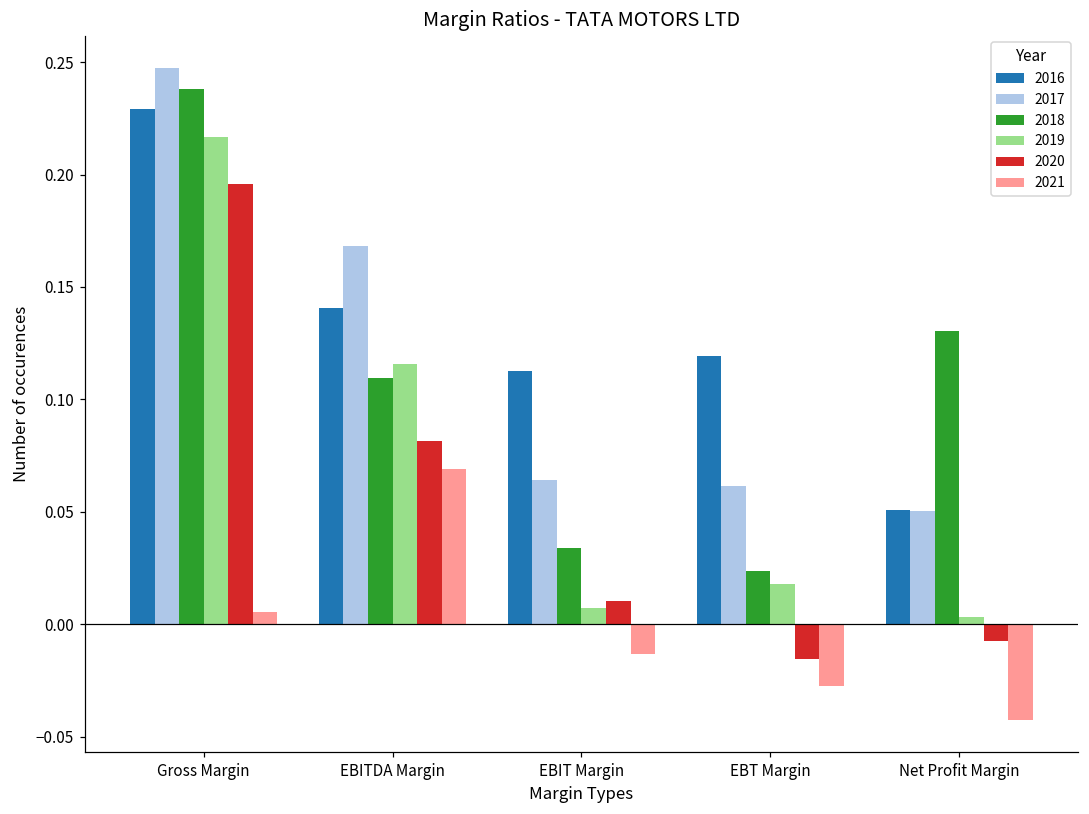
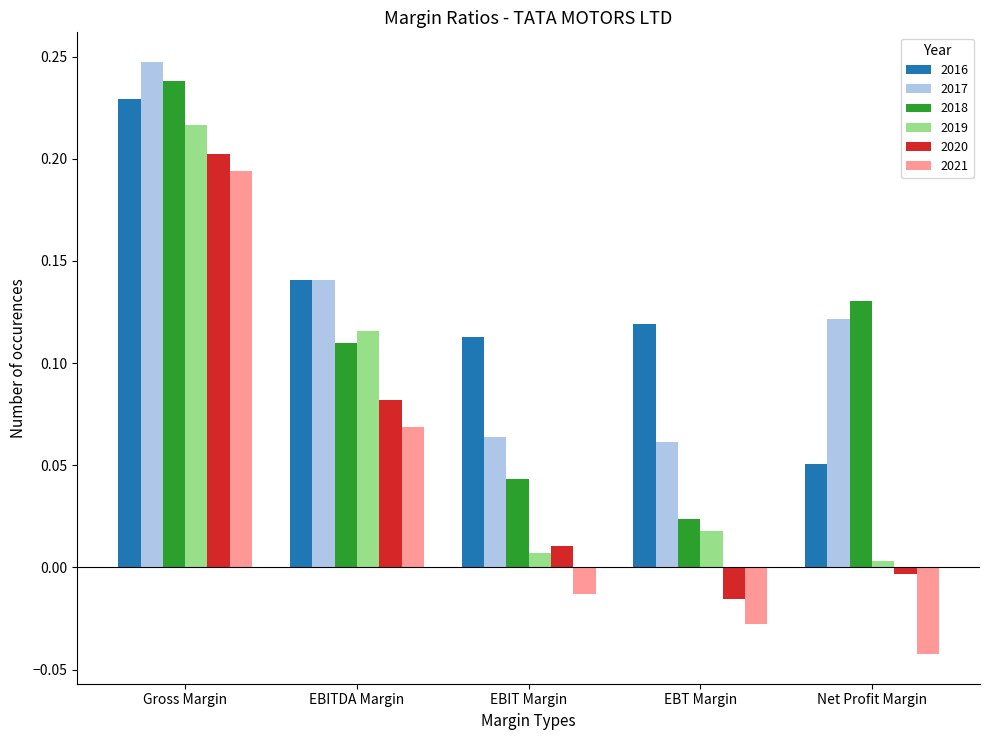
2020, Gross Margin: 0.196 -> 0.203
2021, Gross Margin: 0.006 -> 0.194
2017, EBITDA Margin: 0.168 -> 0.141
2018, EBIT Margin: 0.034 -> 0.043
2017, Net Profit Margin: 0.050 -> 0.122
2020, Net Profit Margin: -0.007 -> -0.003
